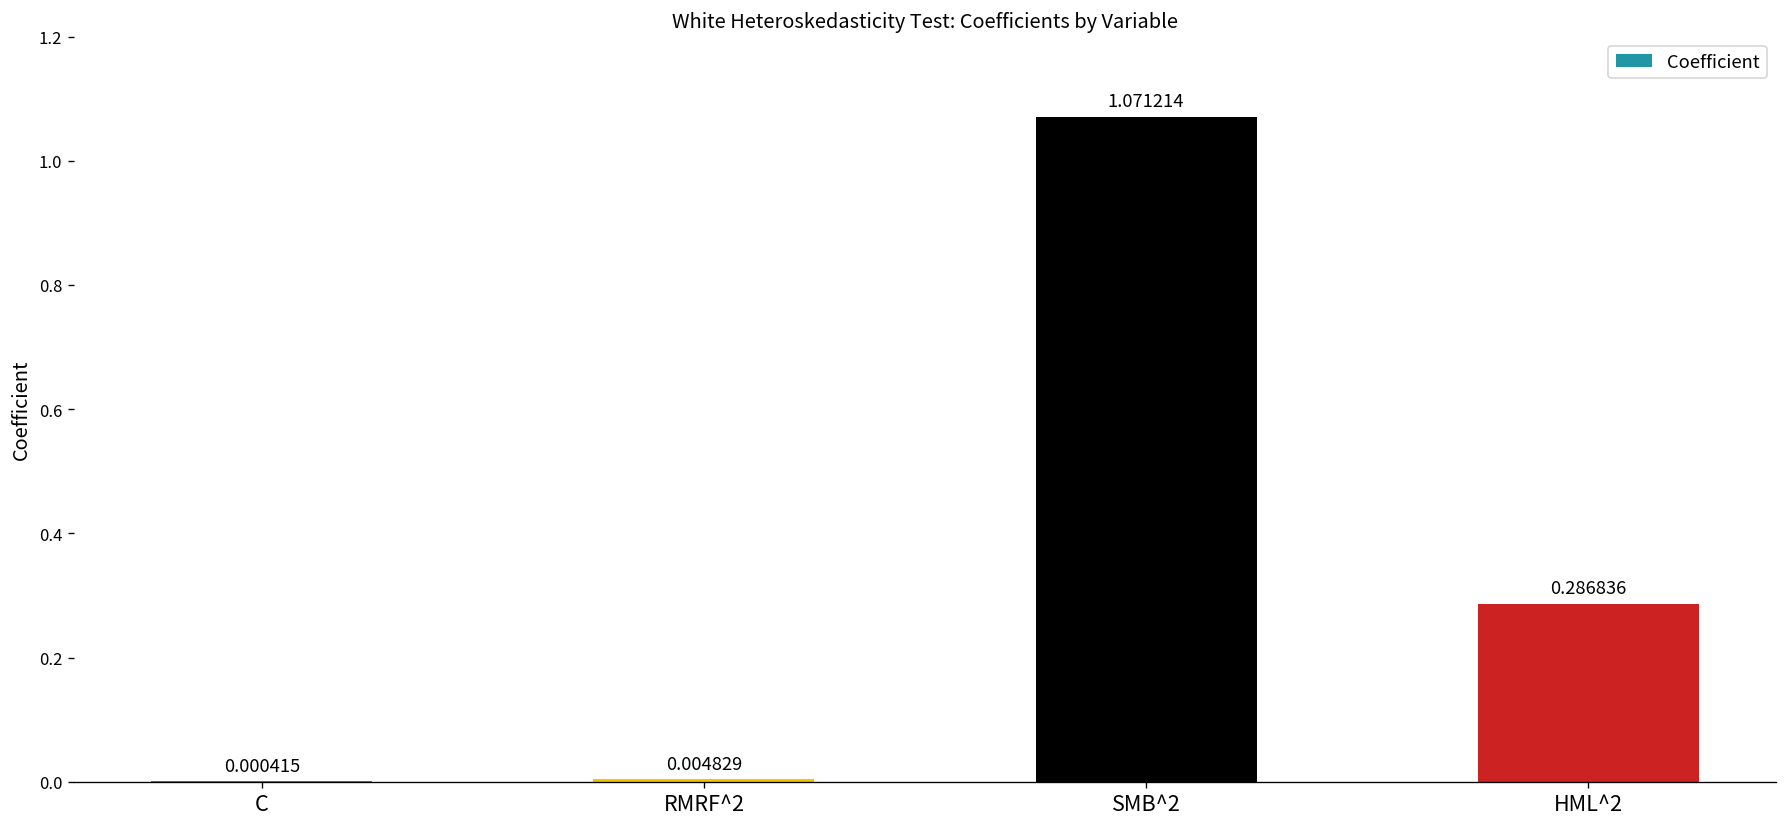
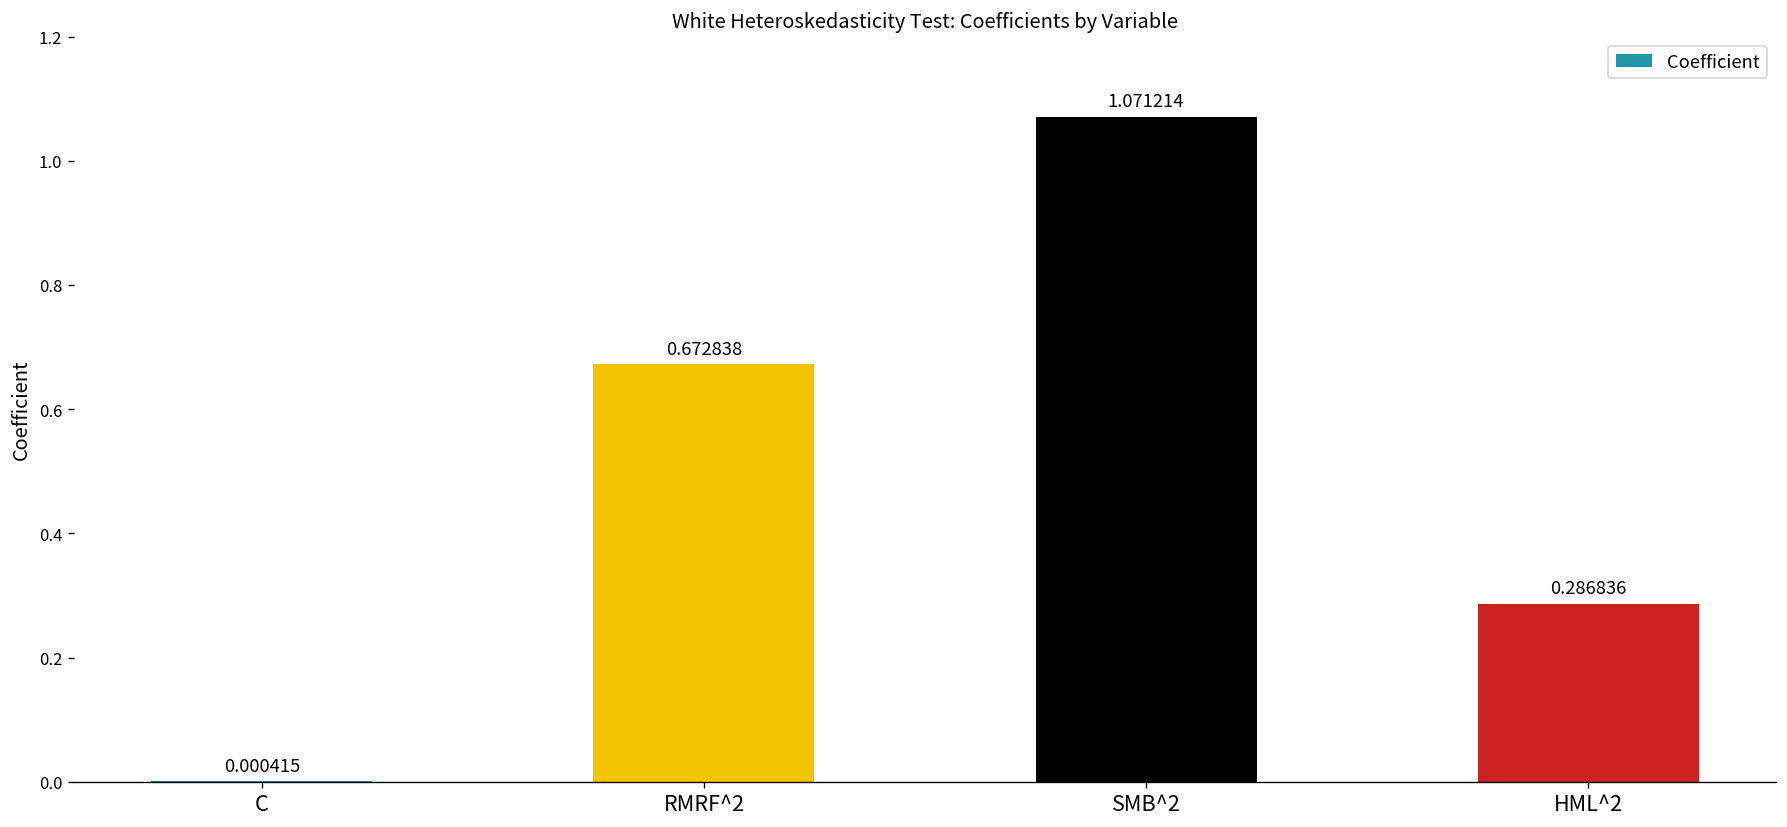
RMRF^2: 0.004829 -> 0.672838
